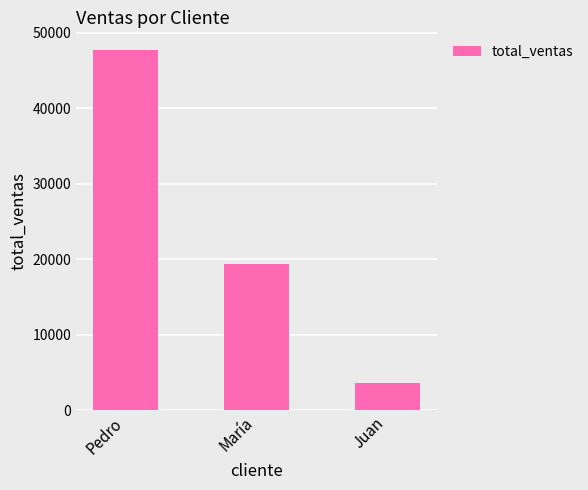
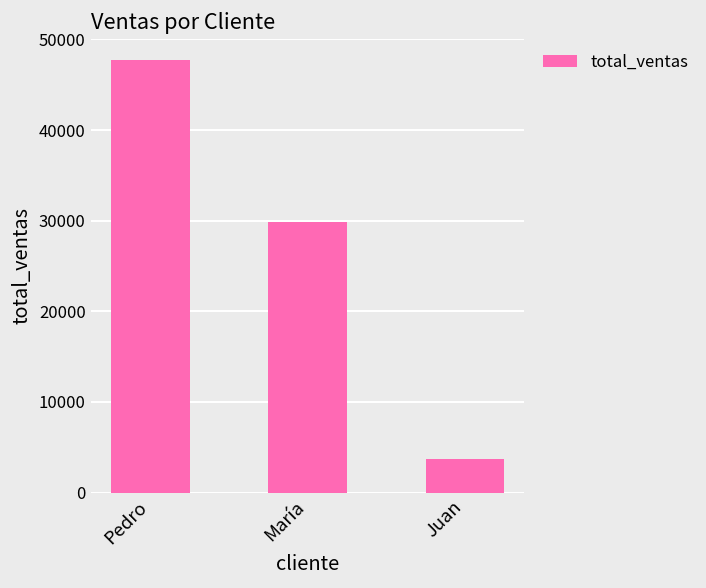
María: 19000 -> 30000
